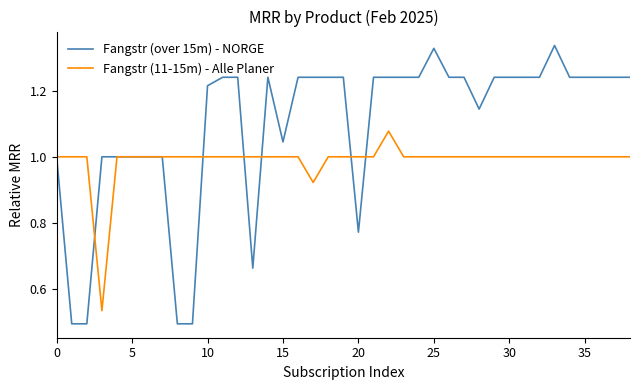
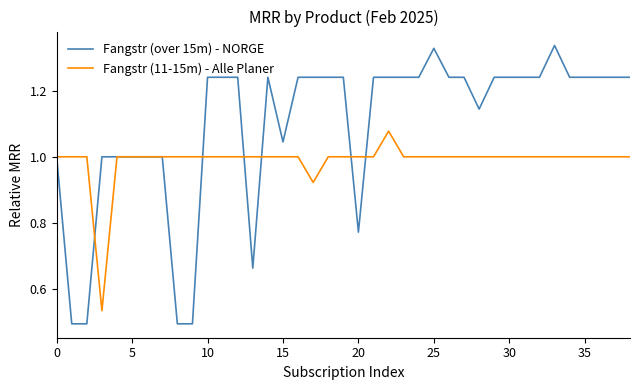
Fangstr (over 15m) - NORGE, 10: 1.21 -> 1.24
